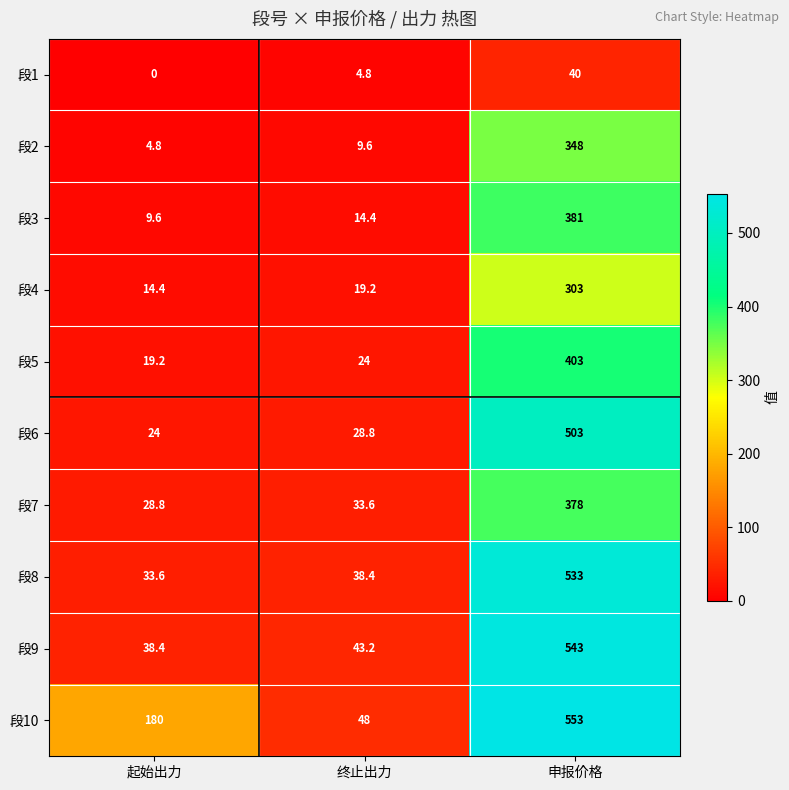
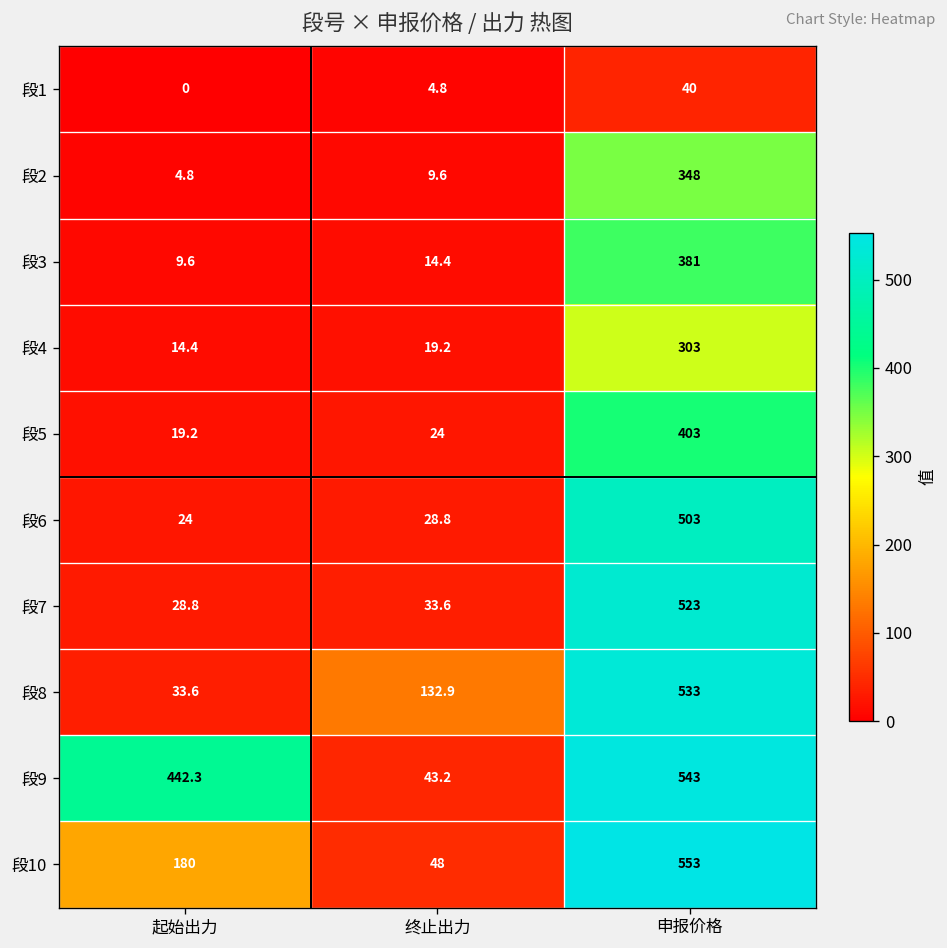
段7, 申报价格: 378 -> 523
段8, 终止出力: 38.4 -> 132.9
段9, 起始出力: 38.4 -> 442.3
